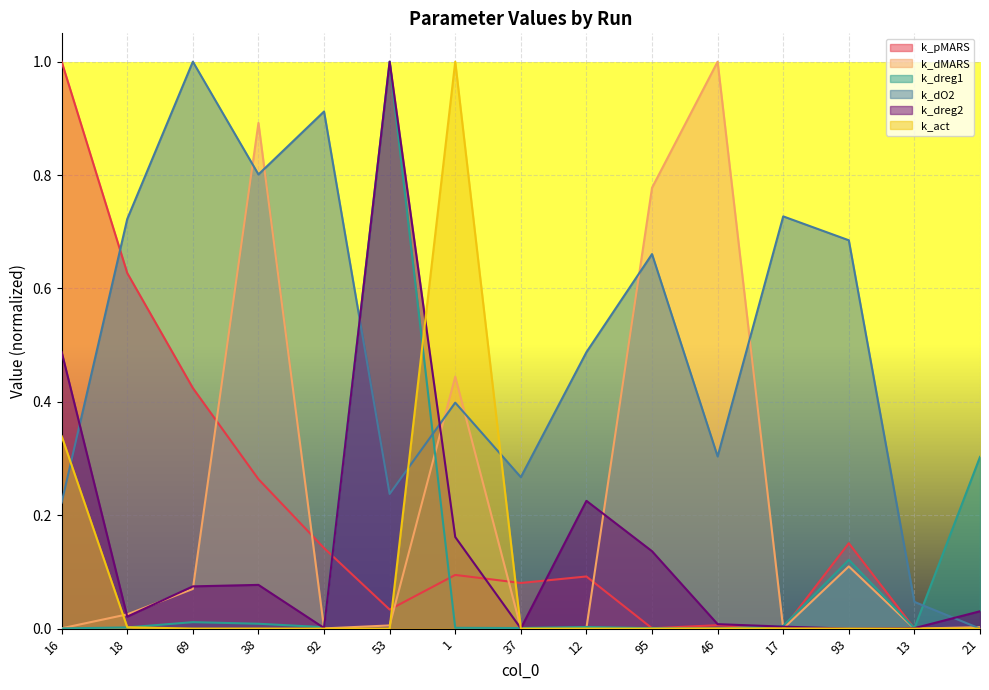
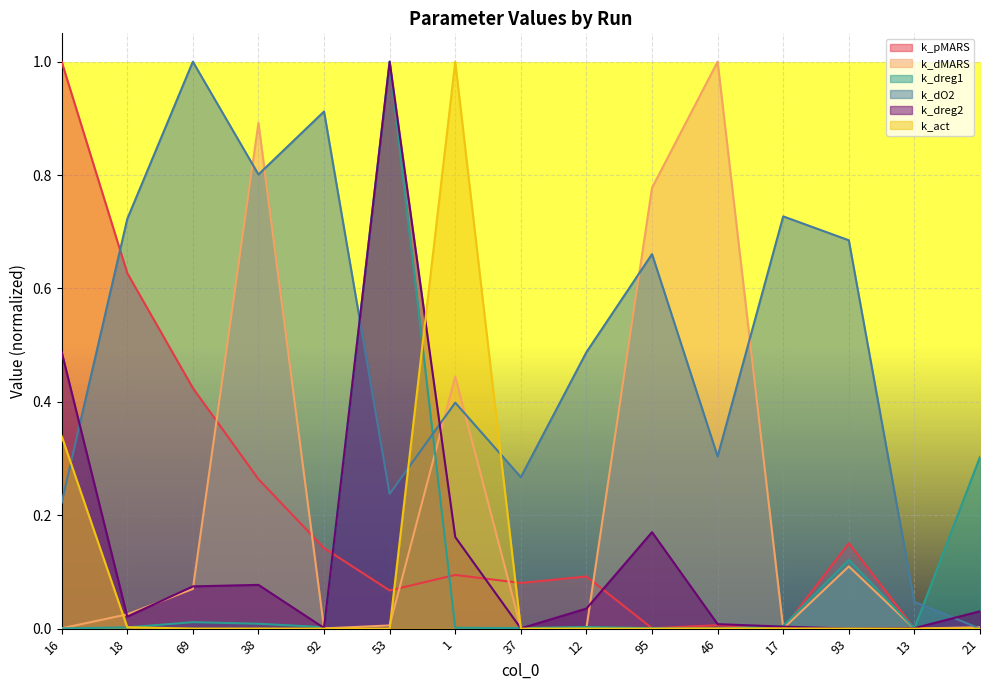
k_pMARS, 53: 0.03 -> 0.07
k_dreg2, 12: 0.23 -> 0.04
k_dreg2, 95: 0.14 -> 0.17
